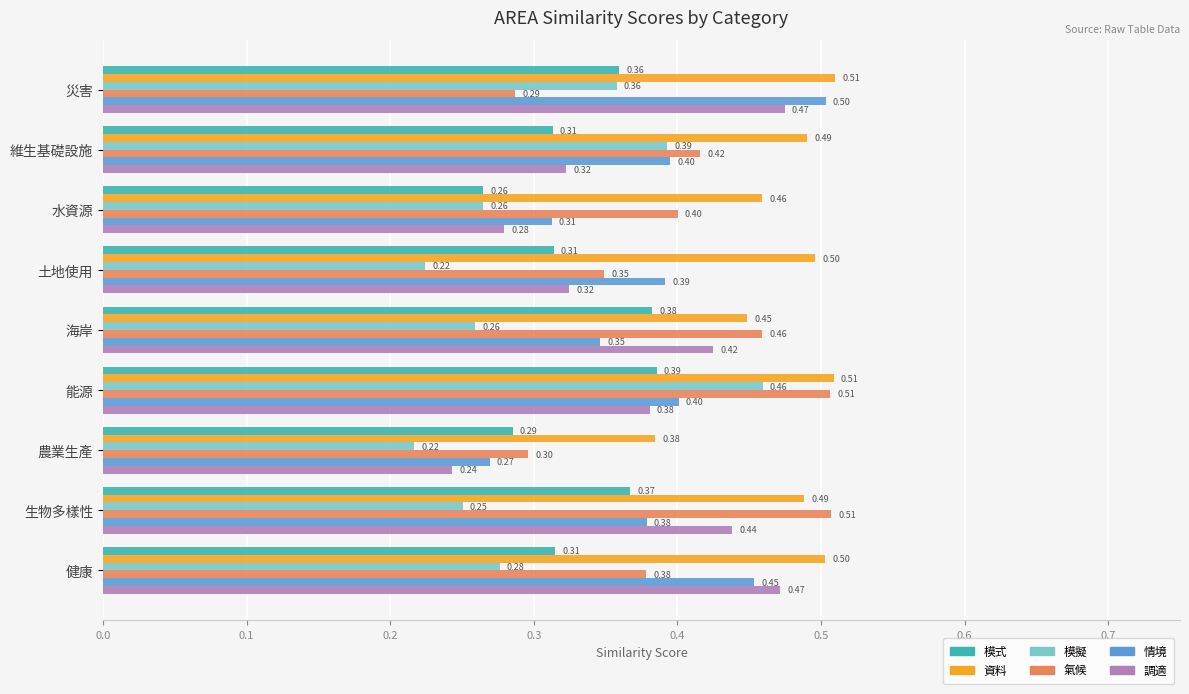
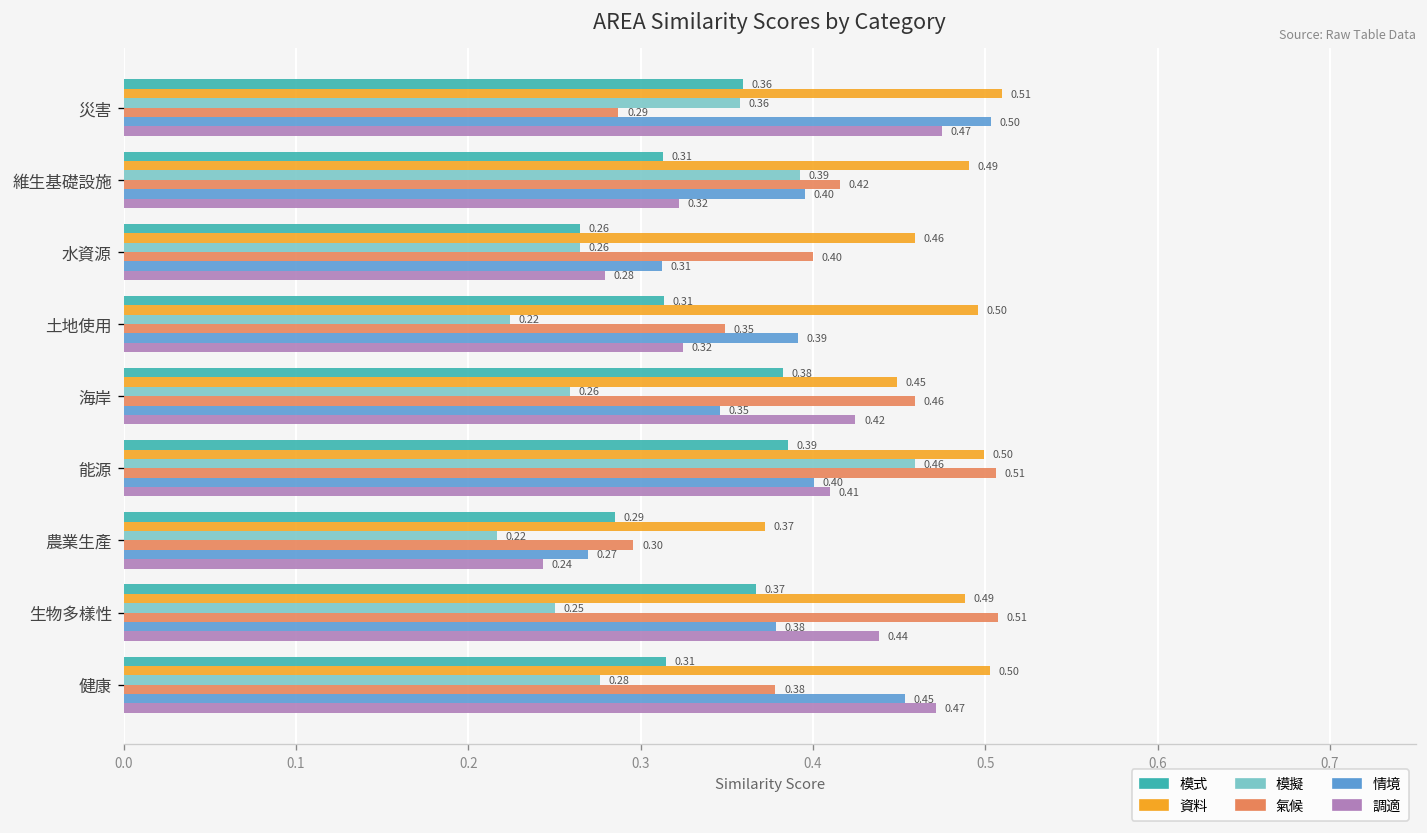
資料, 能源: 0.51 -> 0.50
調適, 能源: 0.38 -> 0.41
資料, 農業生產: 0.38 -> 0.37
